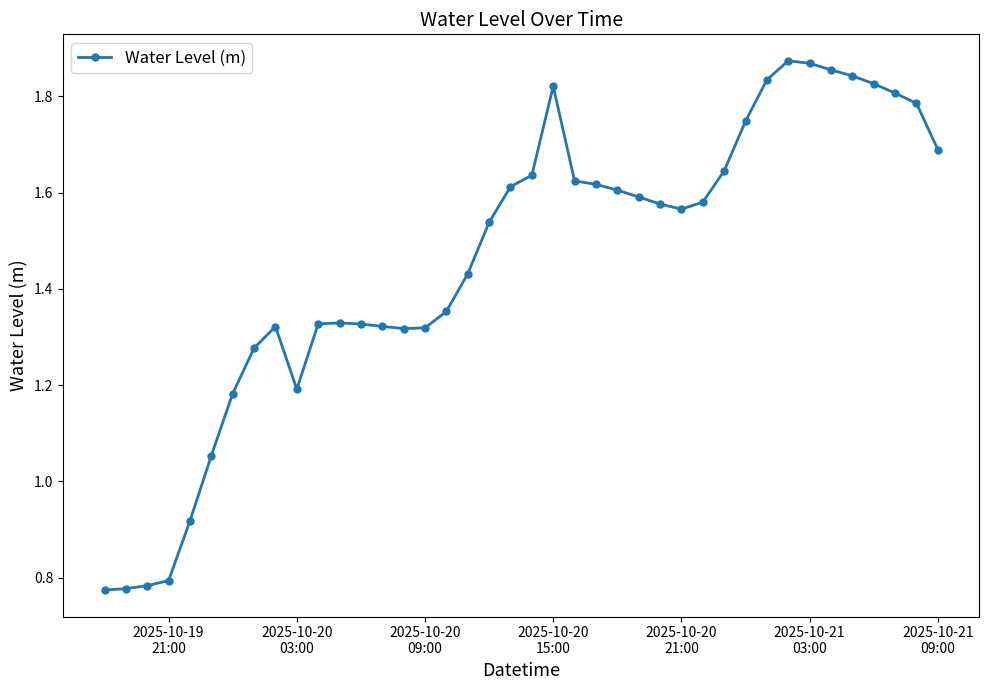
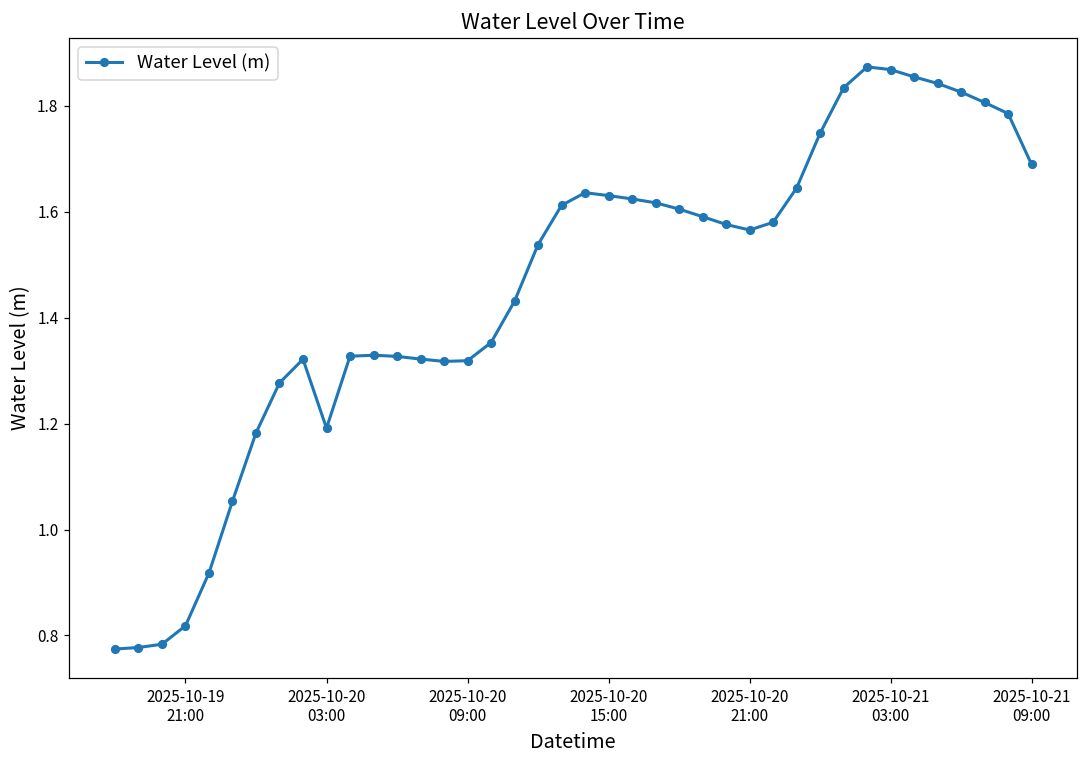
2025-10-19 21:00: 0.79 -> 0.82
2025-10-20 15:00: 1.82 -> 1.63
